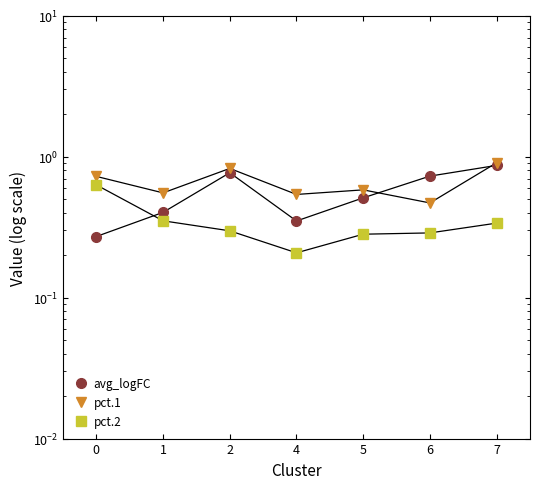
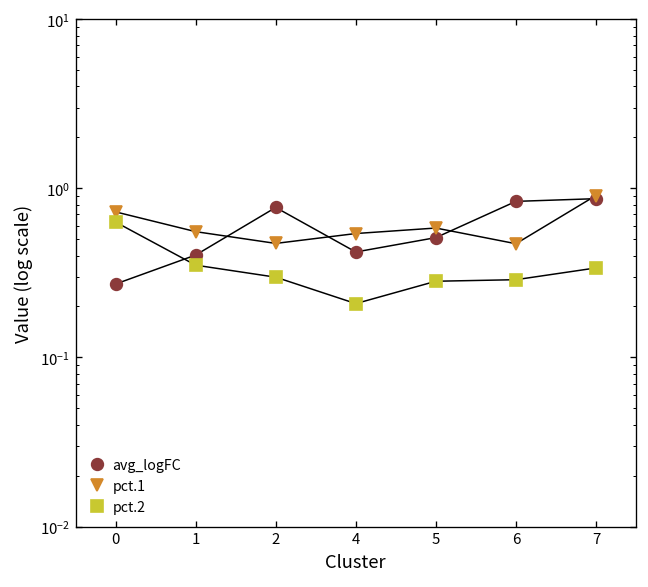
pct.1, 2: 0.8 -> 0.47
avg_logFC, 4: 0.35 -> 0.42
avg_logFC, 6: 0.7 -> 0.8
